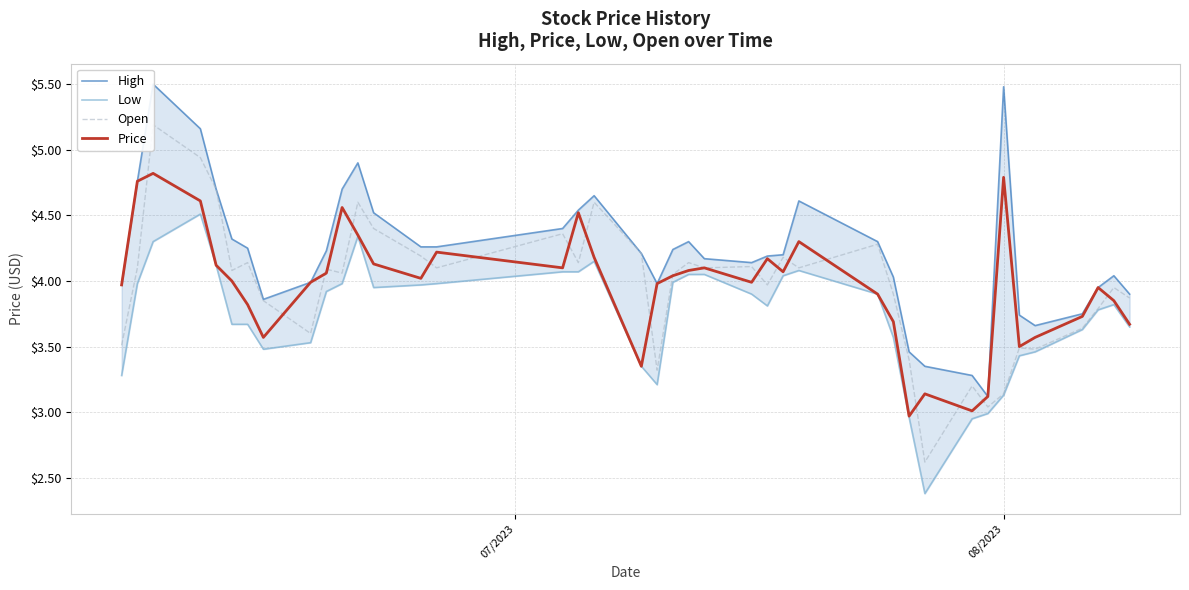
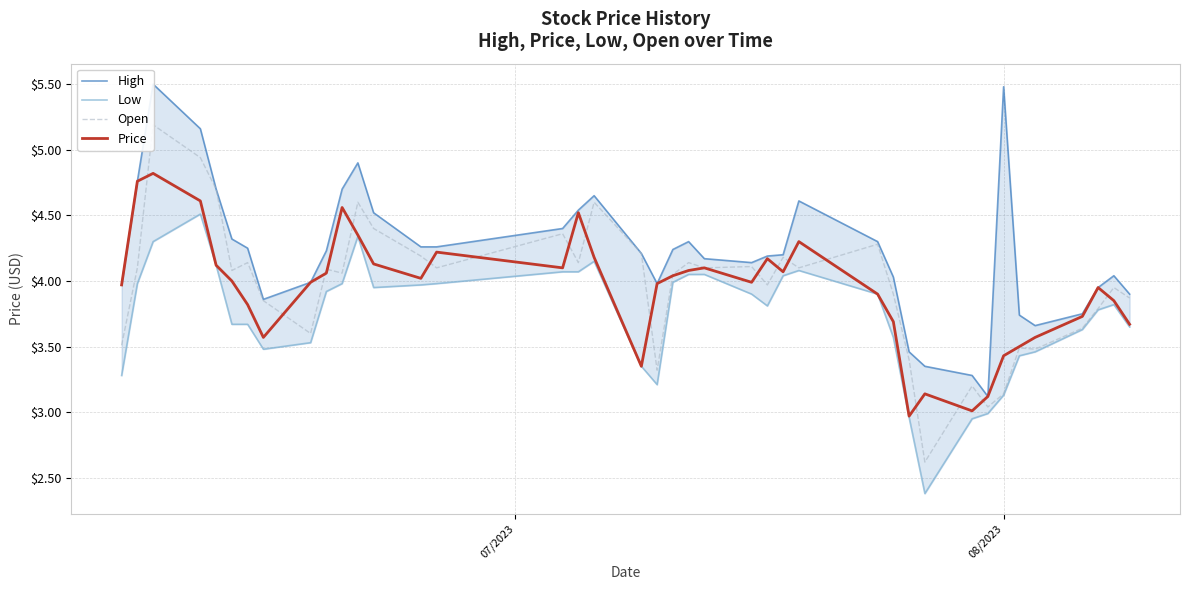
Price, 08/2023: $4.79 -> $3.43
